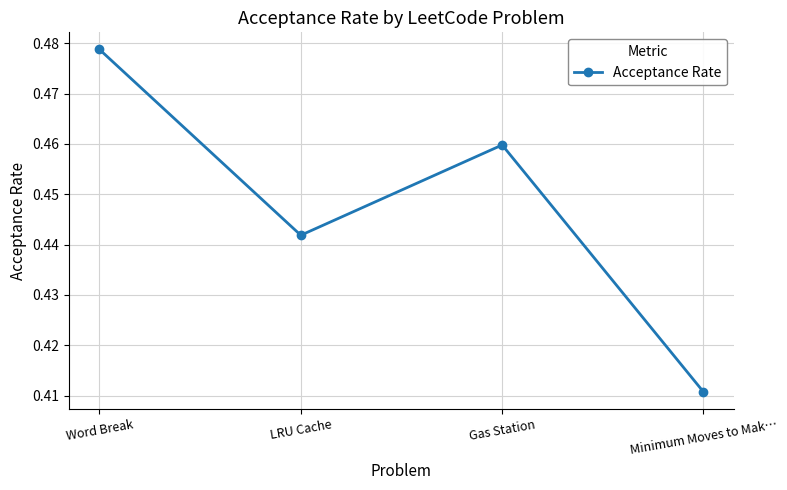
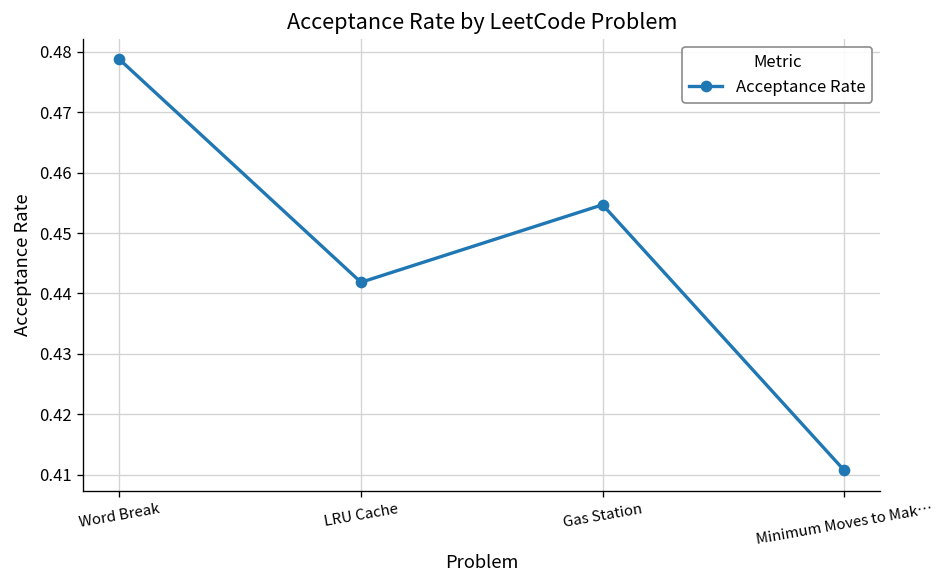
Gas Station: 0.460 -> 0.455
